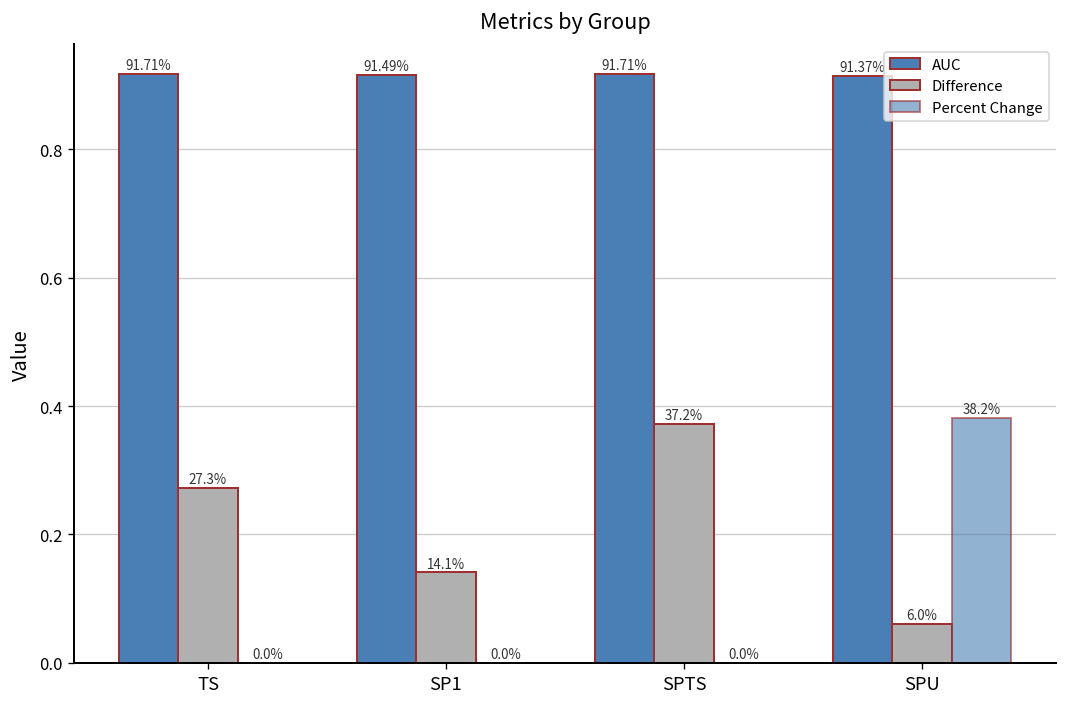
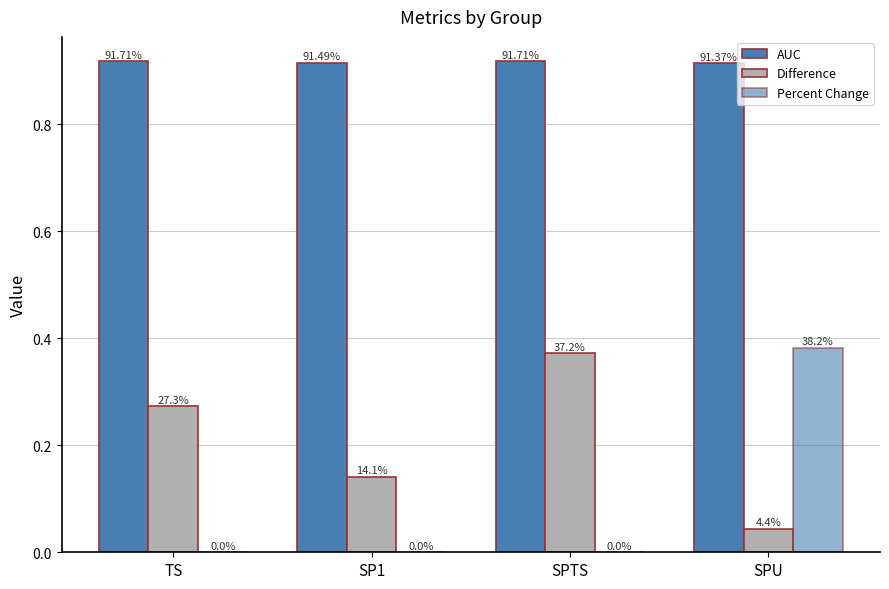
Difference, SPU: 6.0% -> 4.4%
